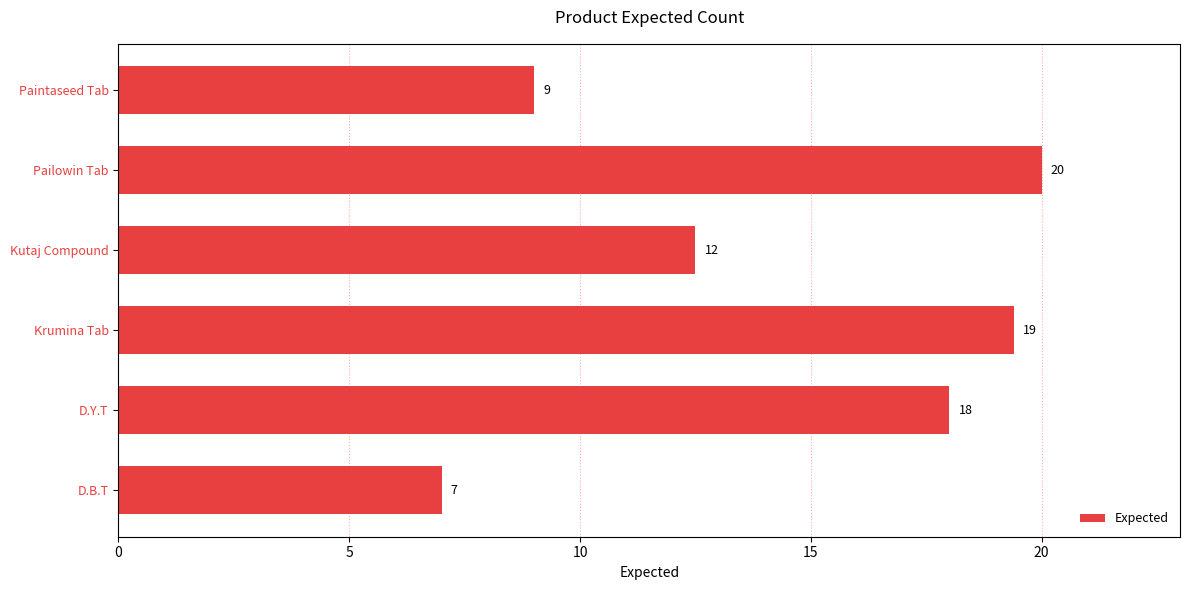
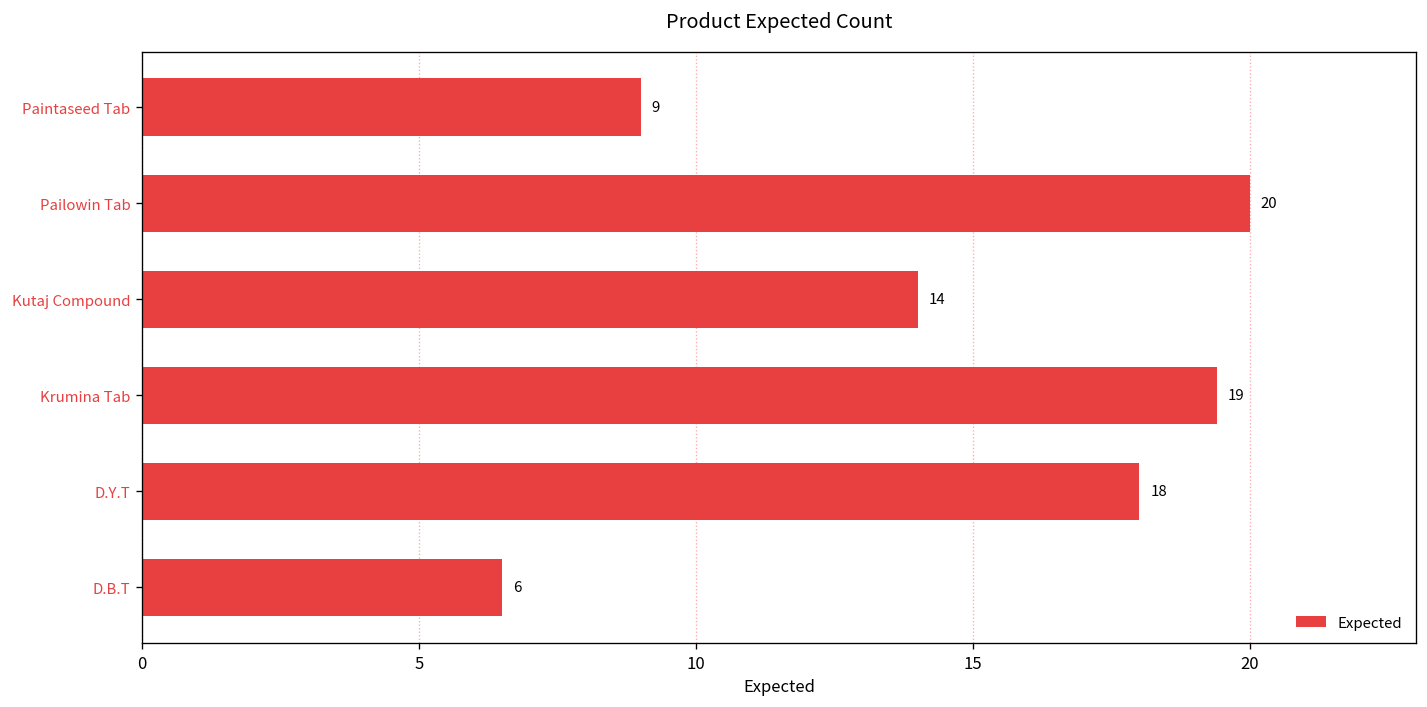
Kutaj Compound: 12 -> 14
D.B.T: 7 -> 6
